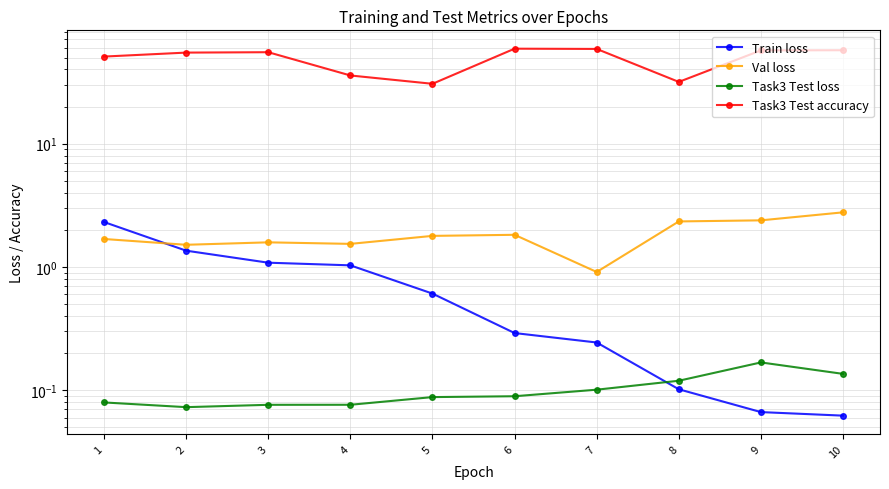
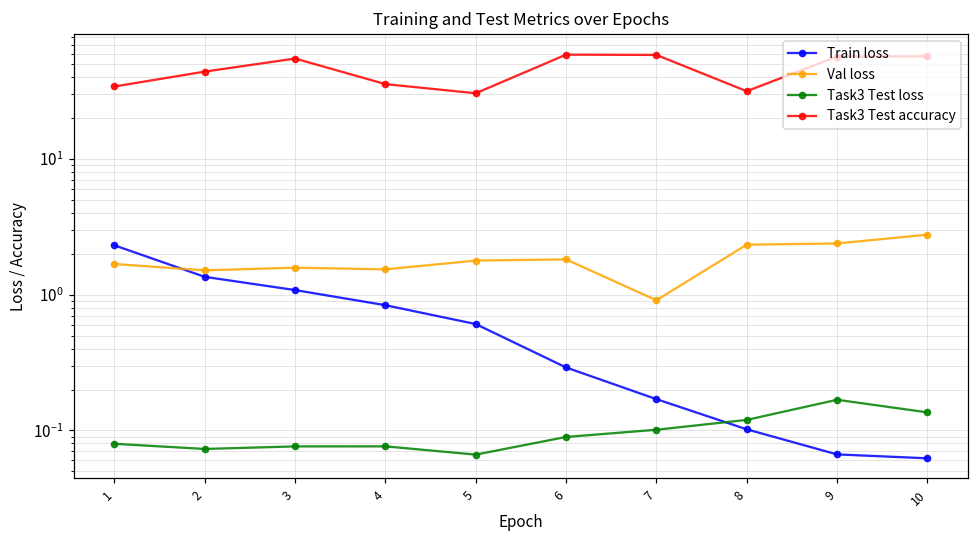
Task3 Test accuracy, 1: 51 -> 34
Task3 Test accuracy, 2: 50 -> 44
Train loss, 4: 1.0 -> 0.8
Task3 Test loss, 5: 0.09 -> 0.07
Train loss, 7: 0.24 -> 0.17
